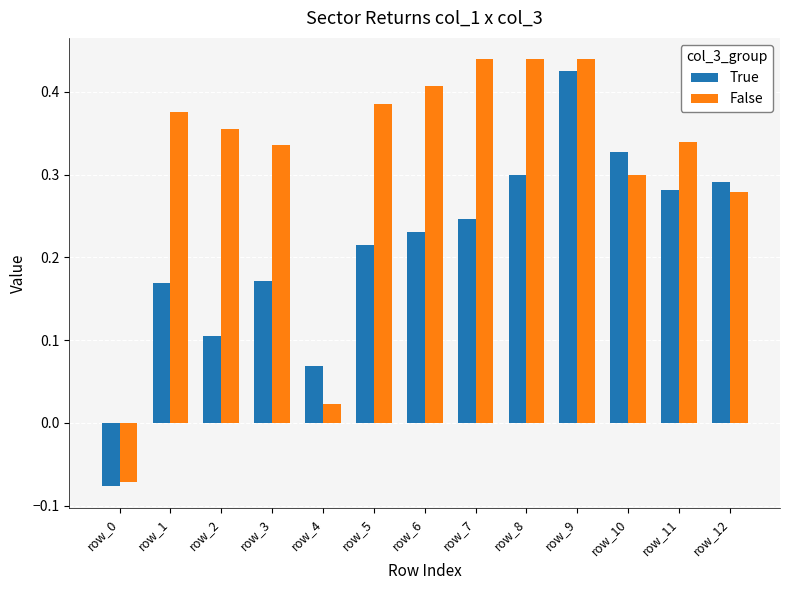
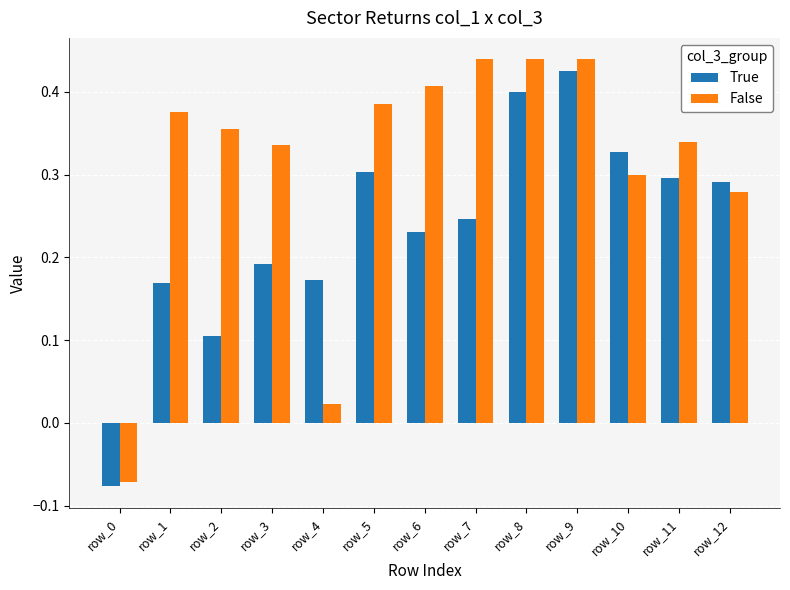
True, row_3: 0.17 -> 0.19
True, row_4: 0.07 -> 0.17
True, row_5: 0.22 -> 0.30
True, row_8: 0.3 -> 0.4
True, row_11: 0.28 -> 0.30
